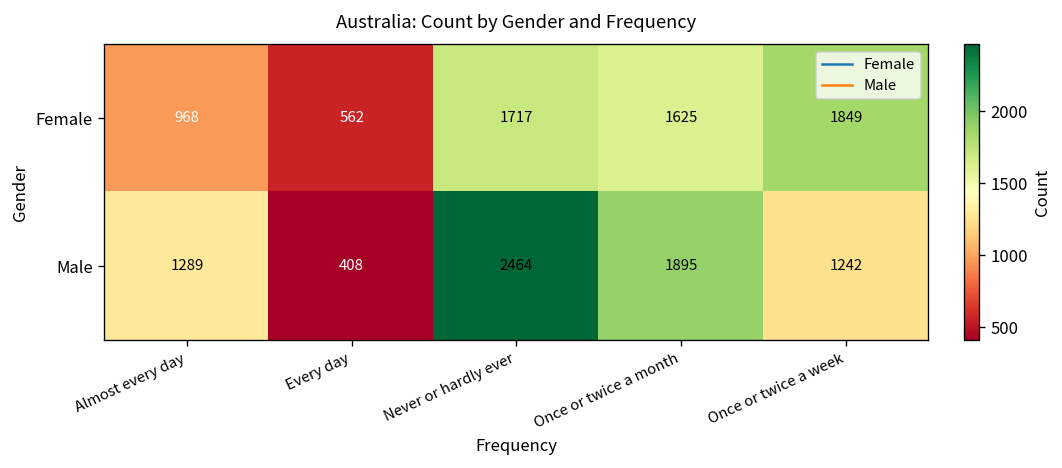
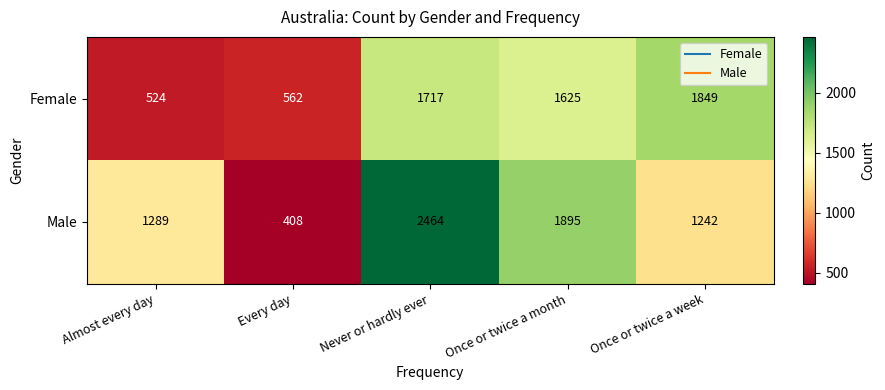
Female, Almost every day: 968 -> 524
